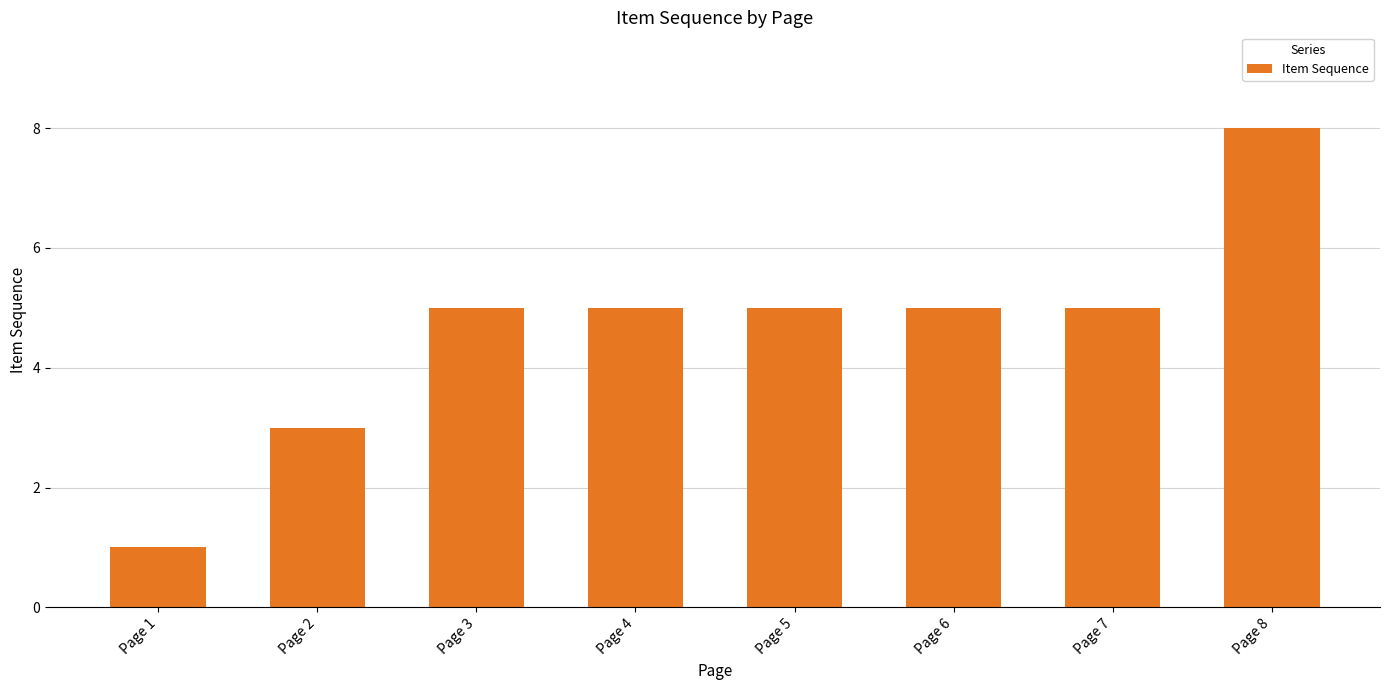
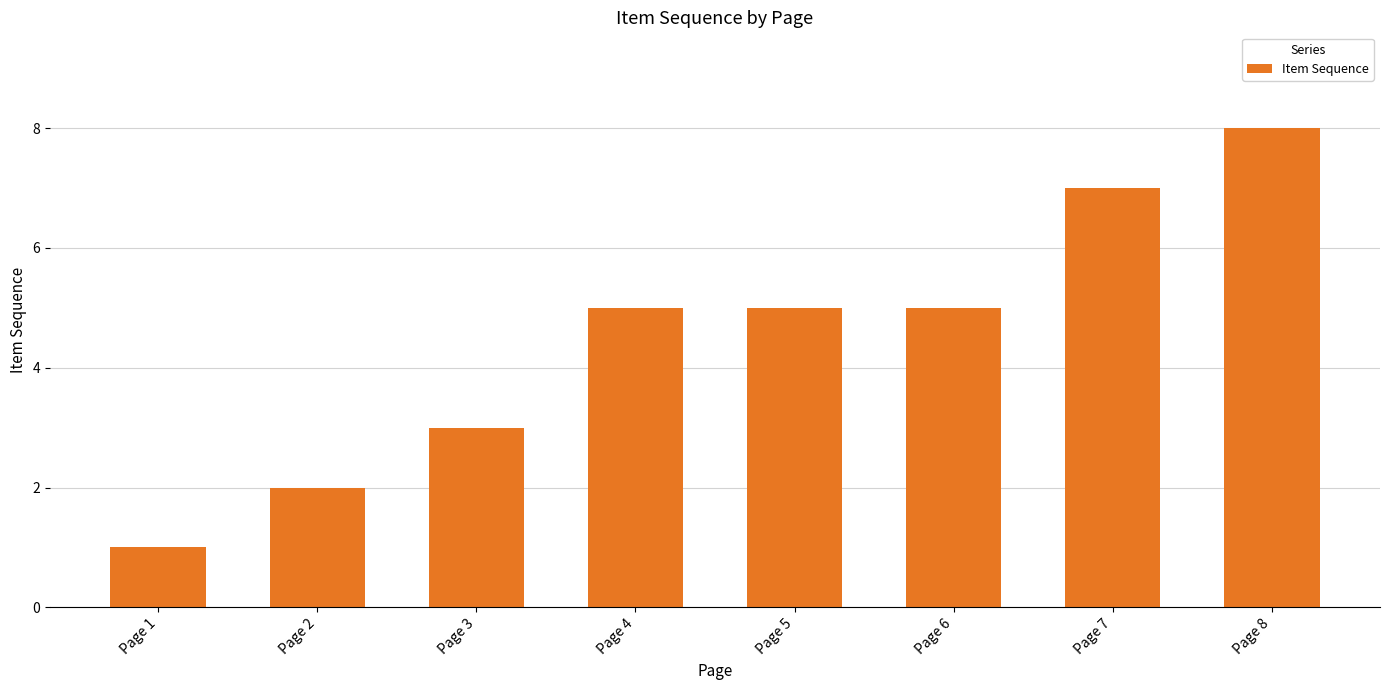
Page 2: 3 -> 2
Page 3: 5 -> 3
Page 7: 5 -> 7
